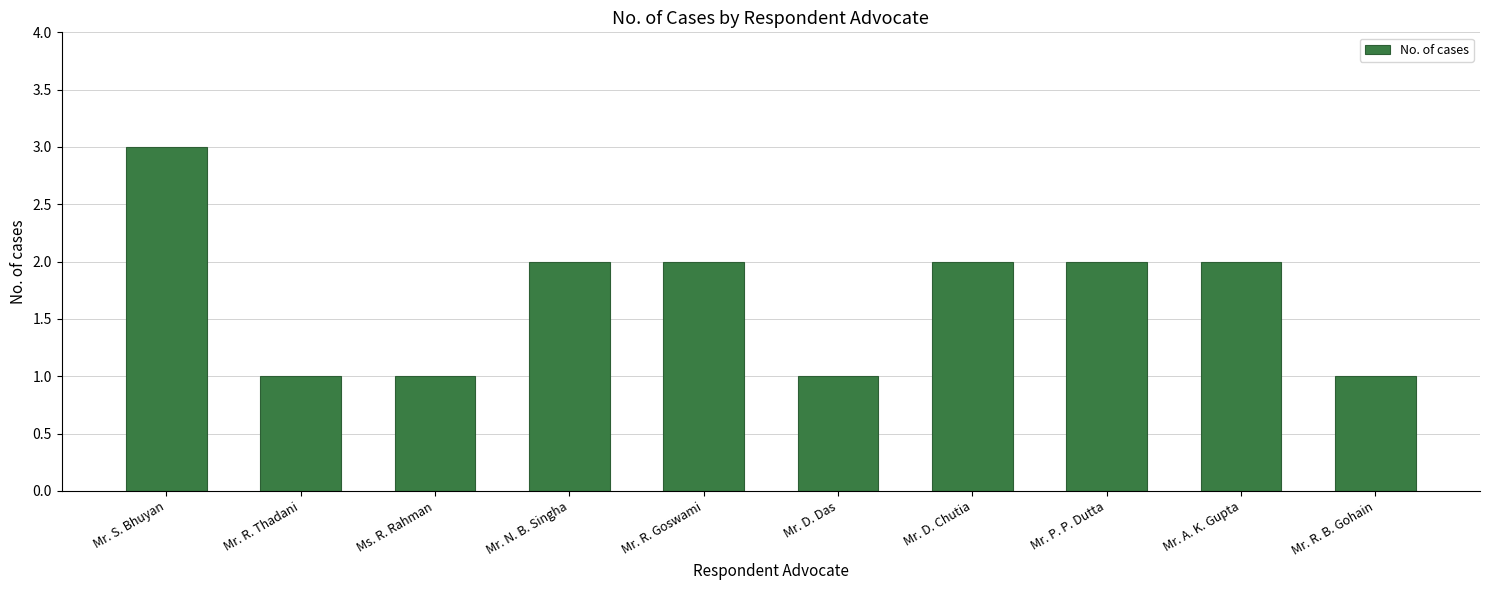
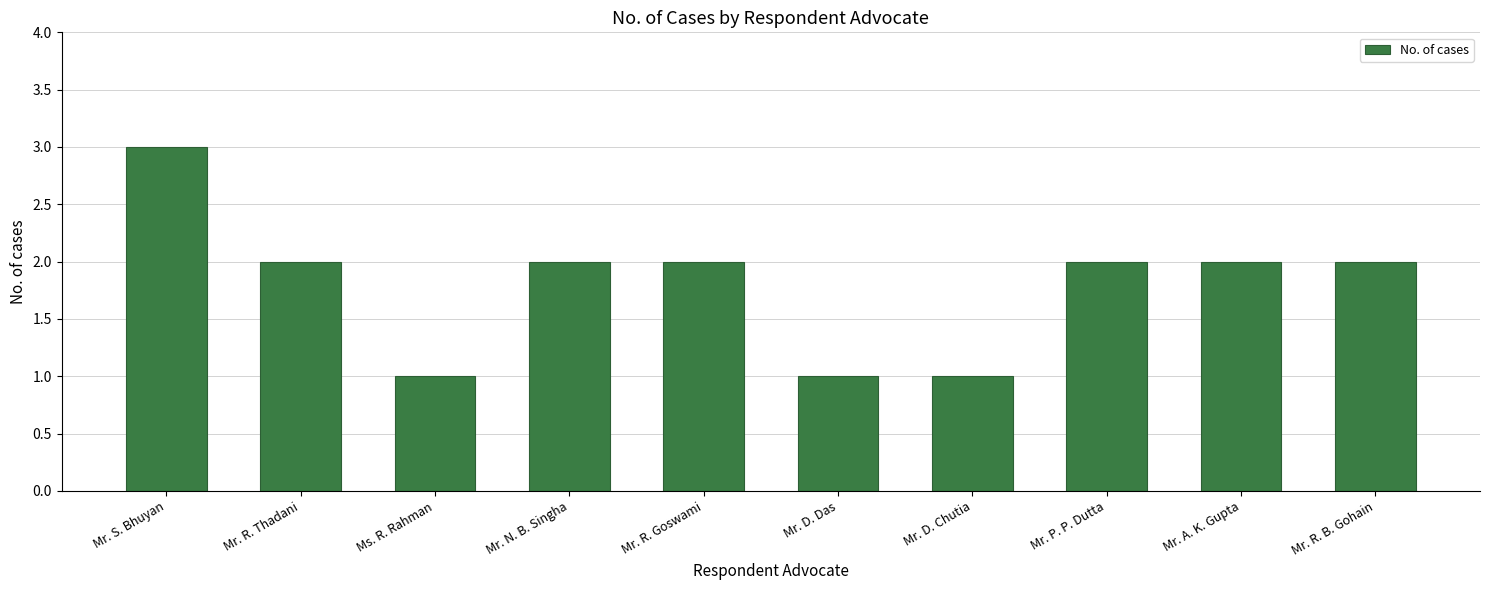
Mr. R. Thadani: 1 -> 2
Mr. D. Chutia: 2 -> 1
Mr. R. B. Gohain: 1 -> 2
